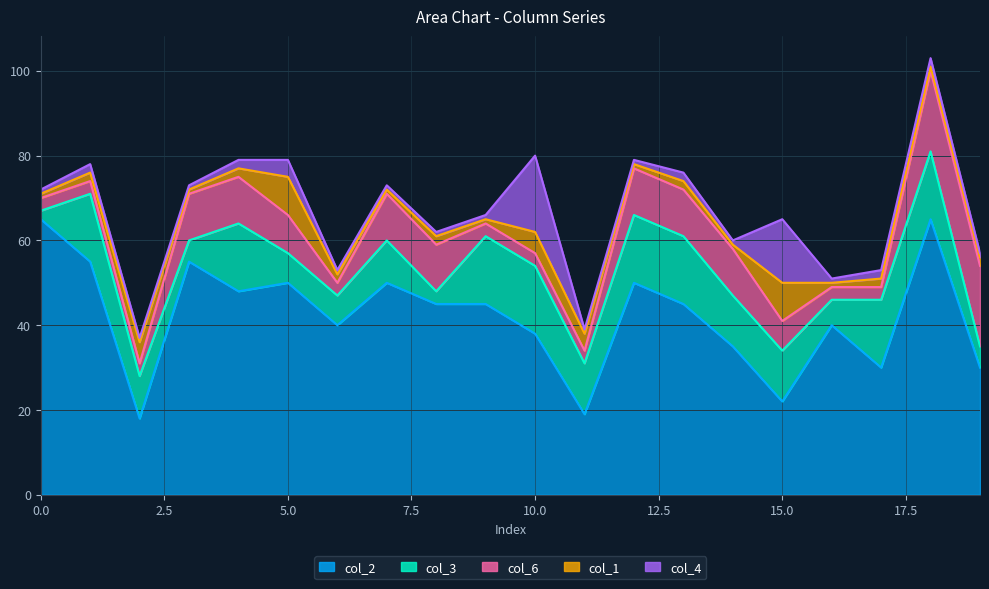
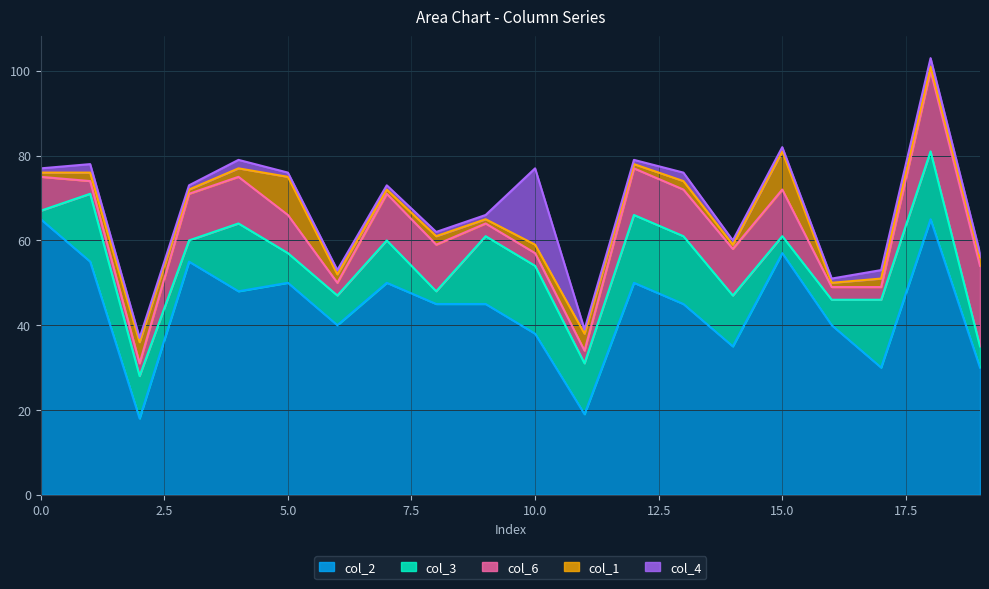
col_6, 0.0: 3 -> 8
col_4, 5.0: 4 -> 1
col_1, 10.0: 5 -> 2
col_2, 15.0: 22 -> 57
col_3, 15.0: 12 -> 4
col_6, 15.0: 7 -> 11
col_4, 15.0: 15 -> 1
